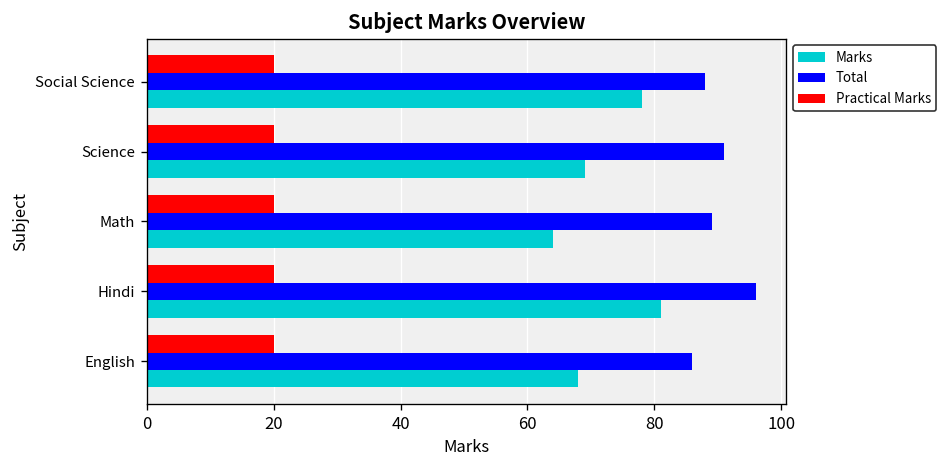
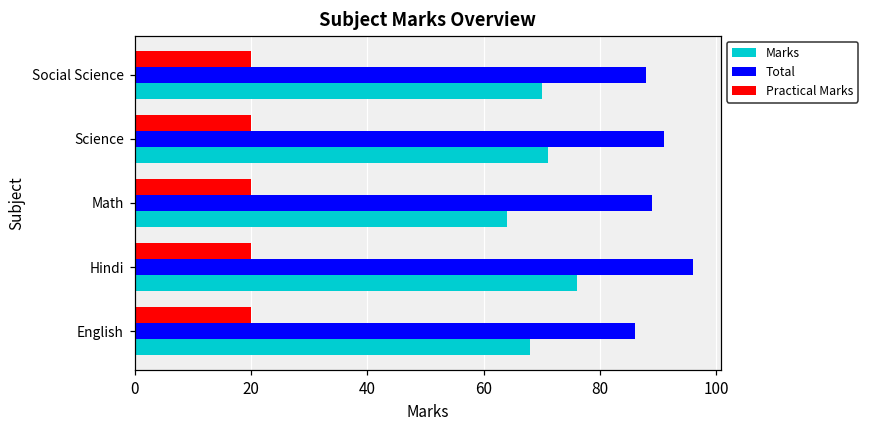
Marks, Social Science: 78 -> 70
Marks, Science: 69 -> 71
Marks, Hindi: 81 -> 76
